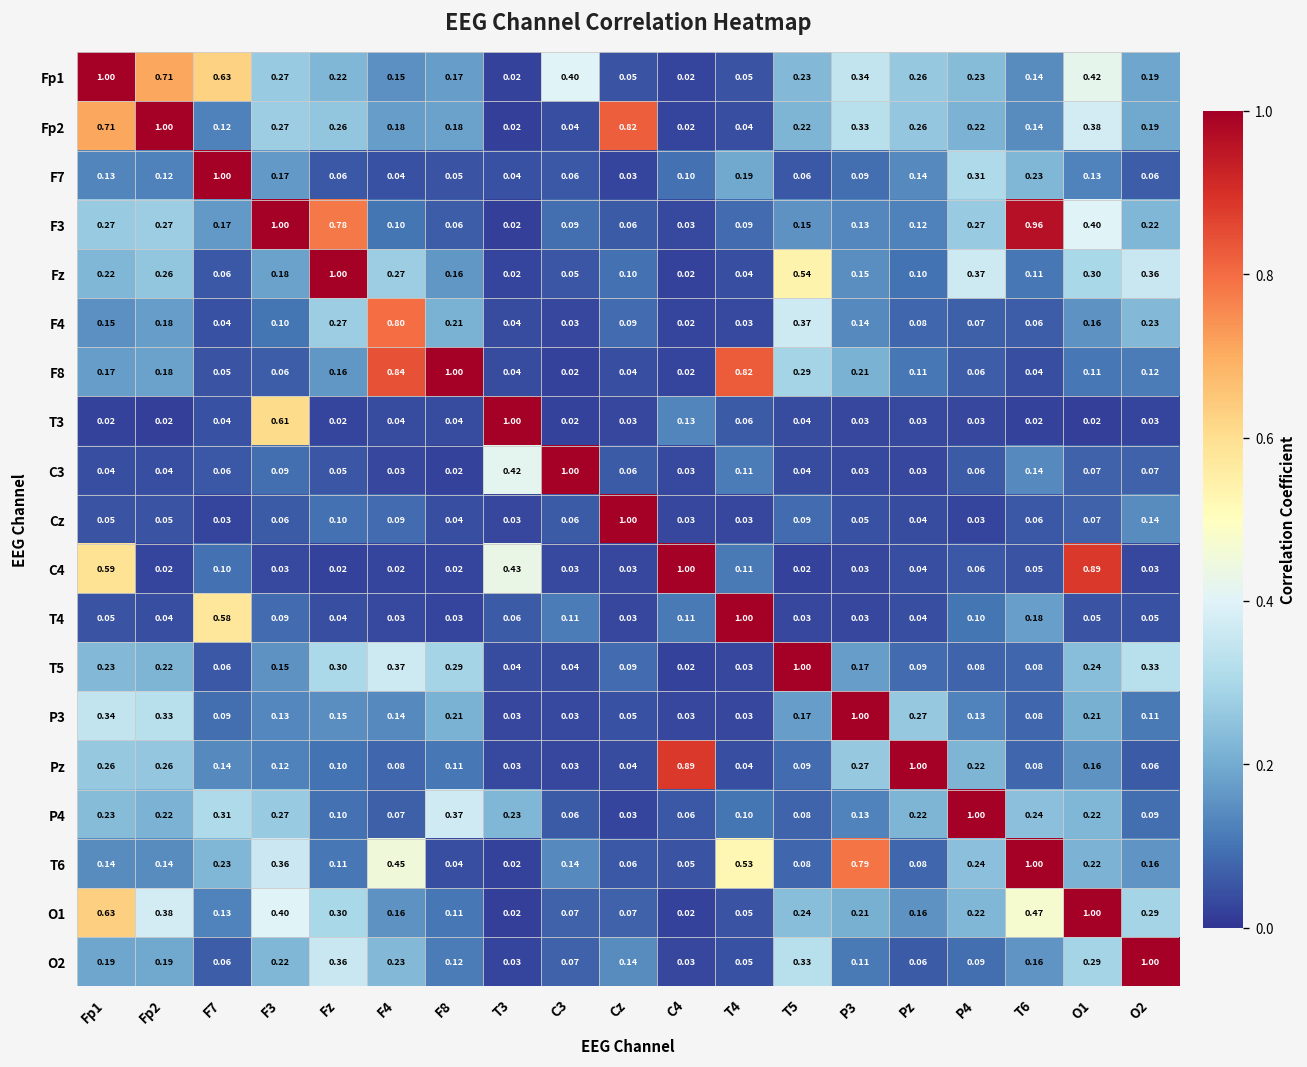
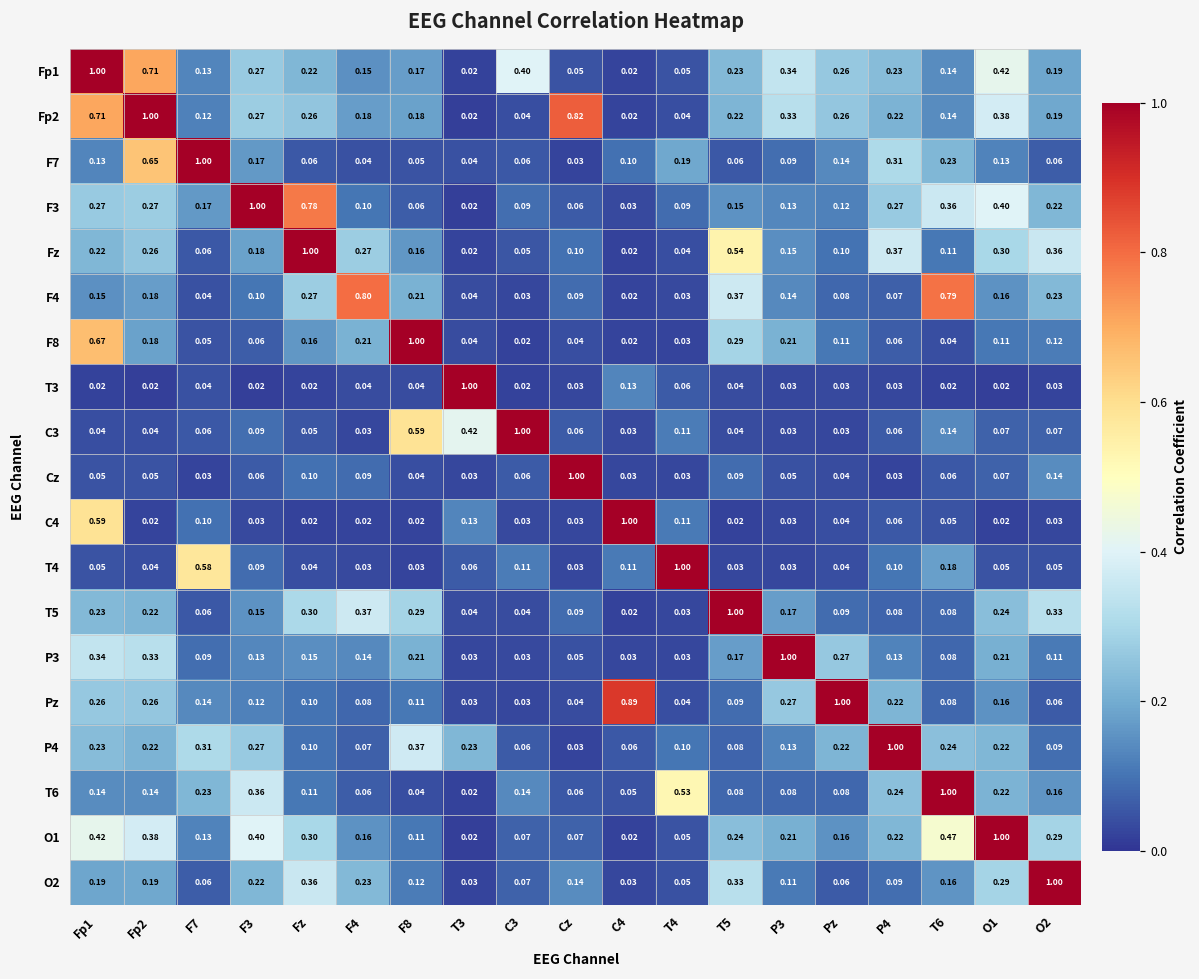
Fp1, F7: 0.63 -> 0.13
F7, Fp2: 0.12 -> 0.65
F3, T6: 0.96 -> 0.36
F4, T6: 0.06 -> 0.79
F8, Fp1: 0.17 -> 0.67
F8, F4: 0.84 -> 0.21
F8, T4: 0.82 -> 0.03
T3, F3: 0.61 -> 0.02
C3, F8: 0.02 -> 0.59
C4, T3: 0.43 -> 0.13
C4, O1: 0.89 -> 0.02
T6, F4: 0.45 -> 0.06
T6, P3: 0.79 -> 0.08
O1, Fp1: 0.63 -> 0.42
